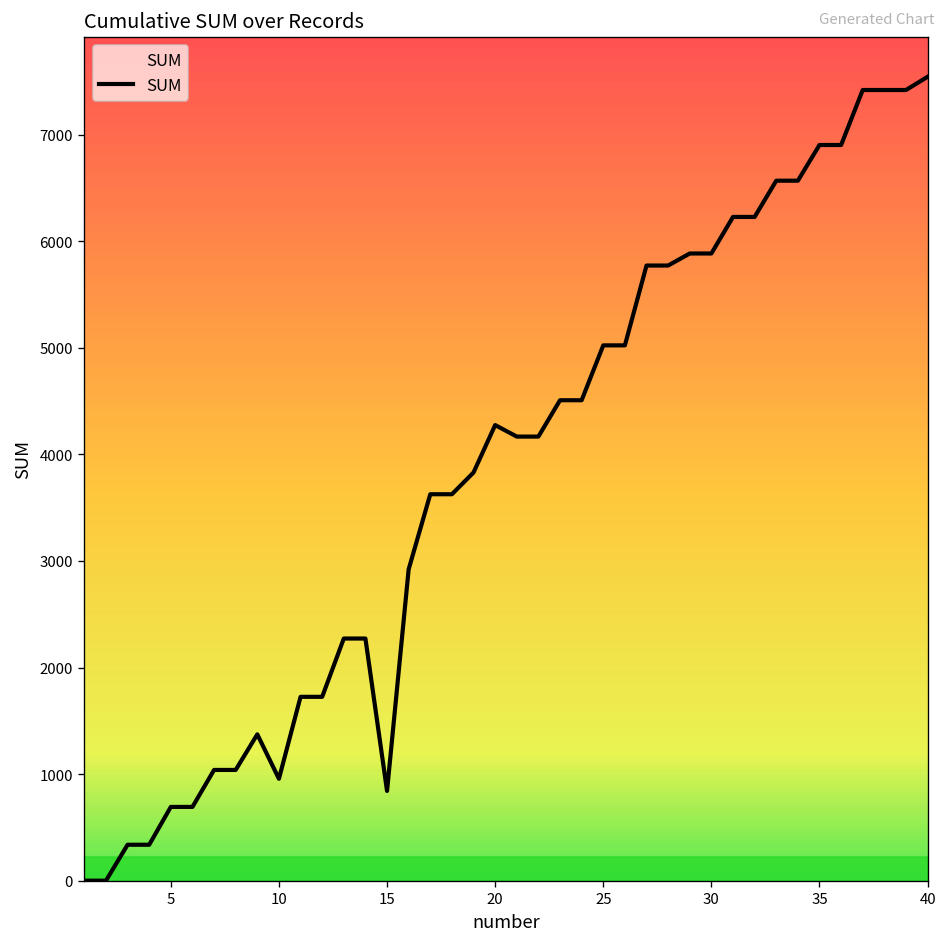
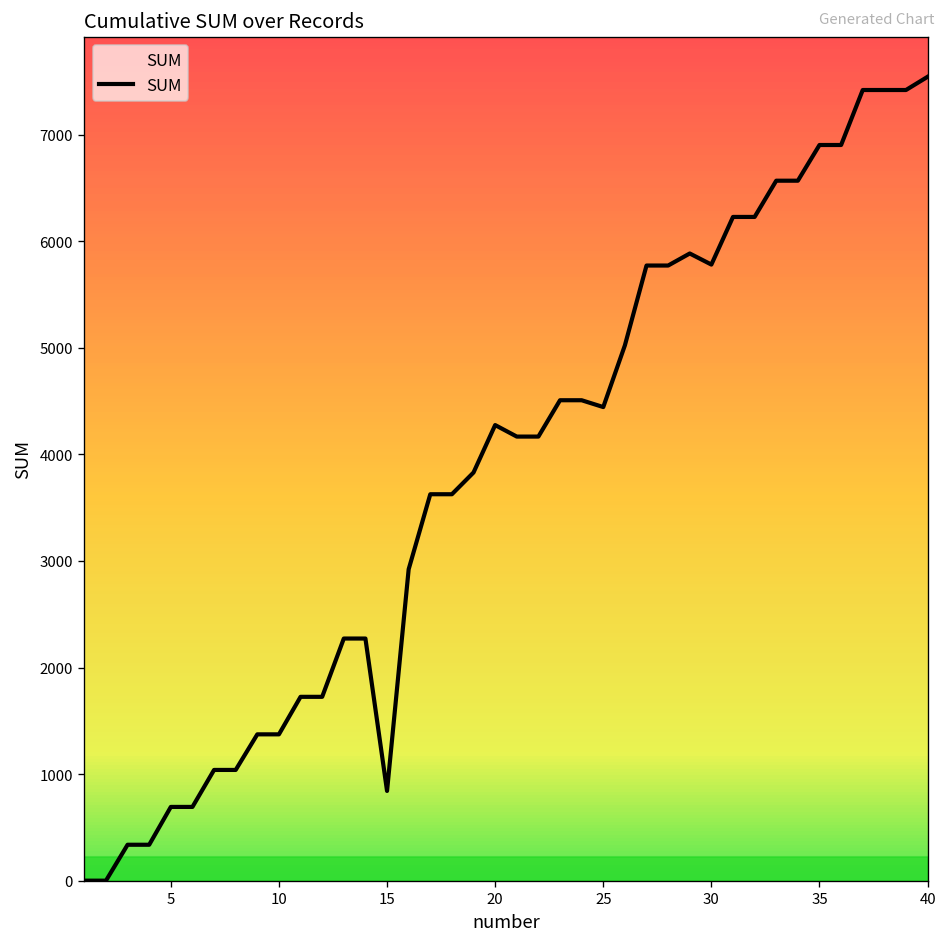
10: 1000 -> 1400
25: 5000 -> 4400
30: 5900 -> 5800
